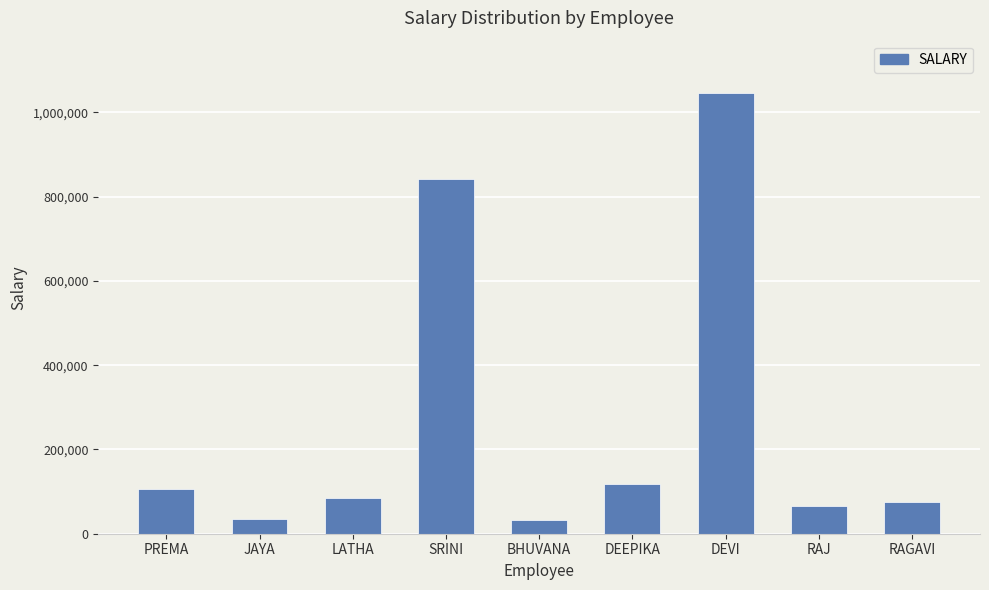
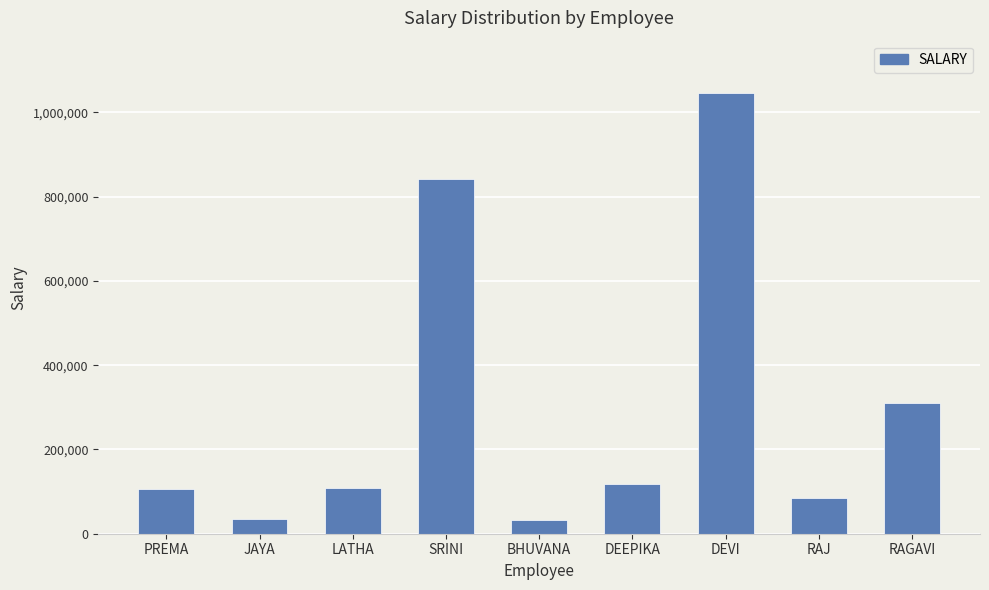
LATHA: 90,000 -> 110,000
RAJ: 70,000 -> 90,000
RAGAVI: 70,000 -> 310,000
